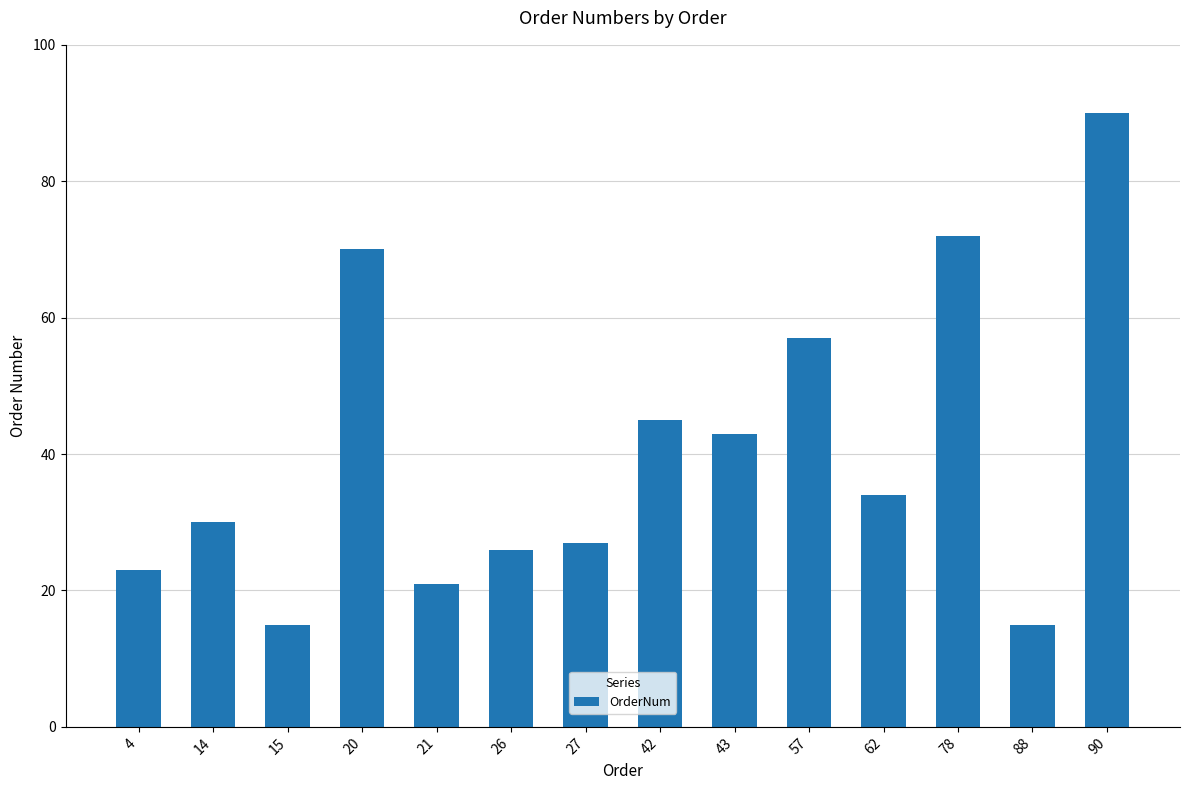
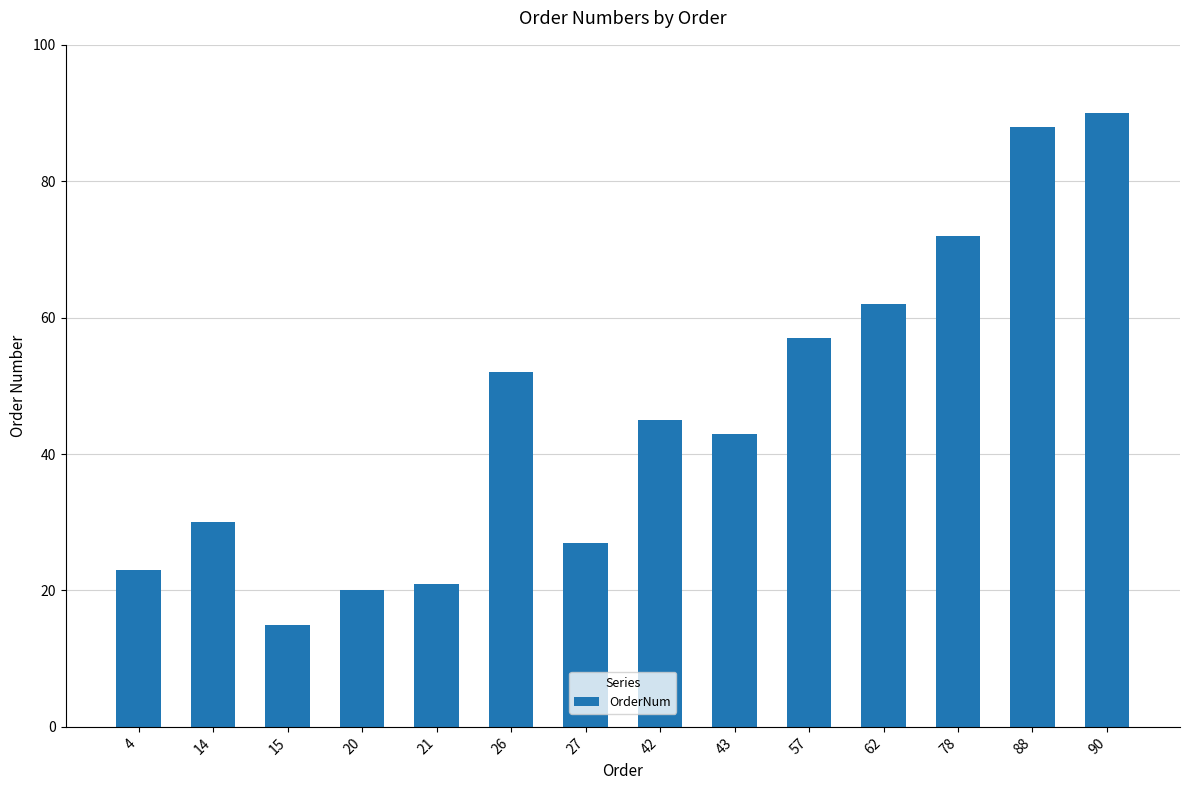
20: 70 -> 20
26: 26 -> 52
62: 34 -> 62
88: 15 -> 88
